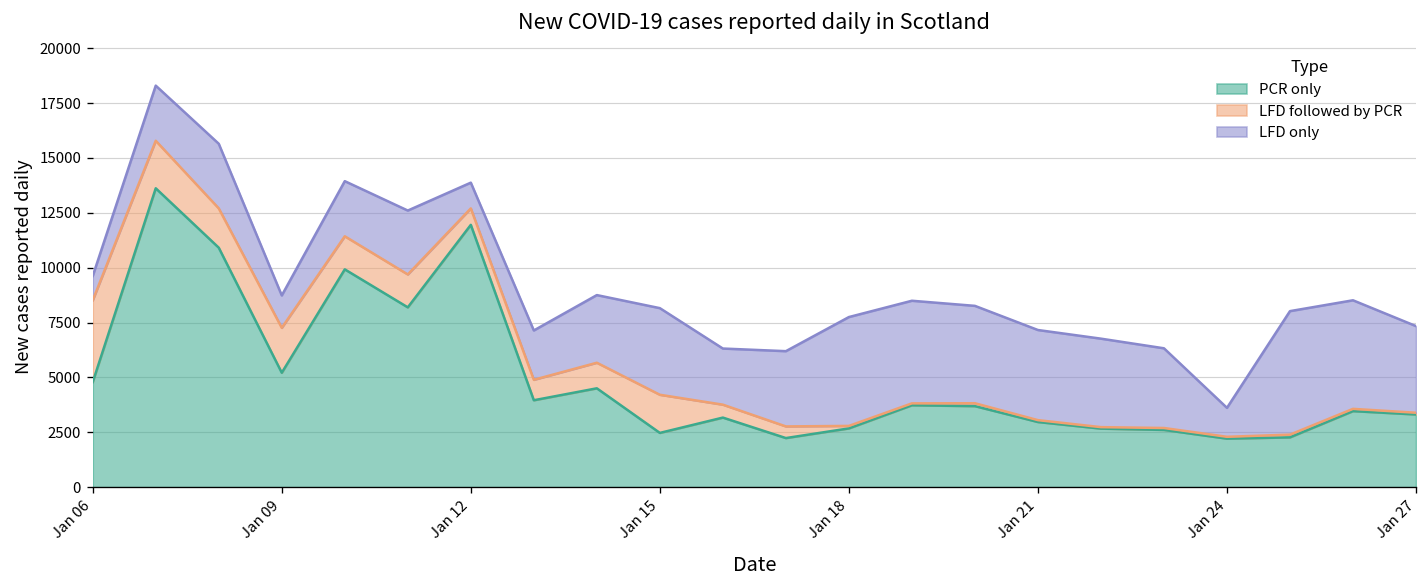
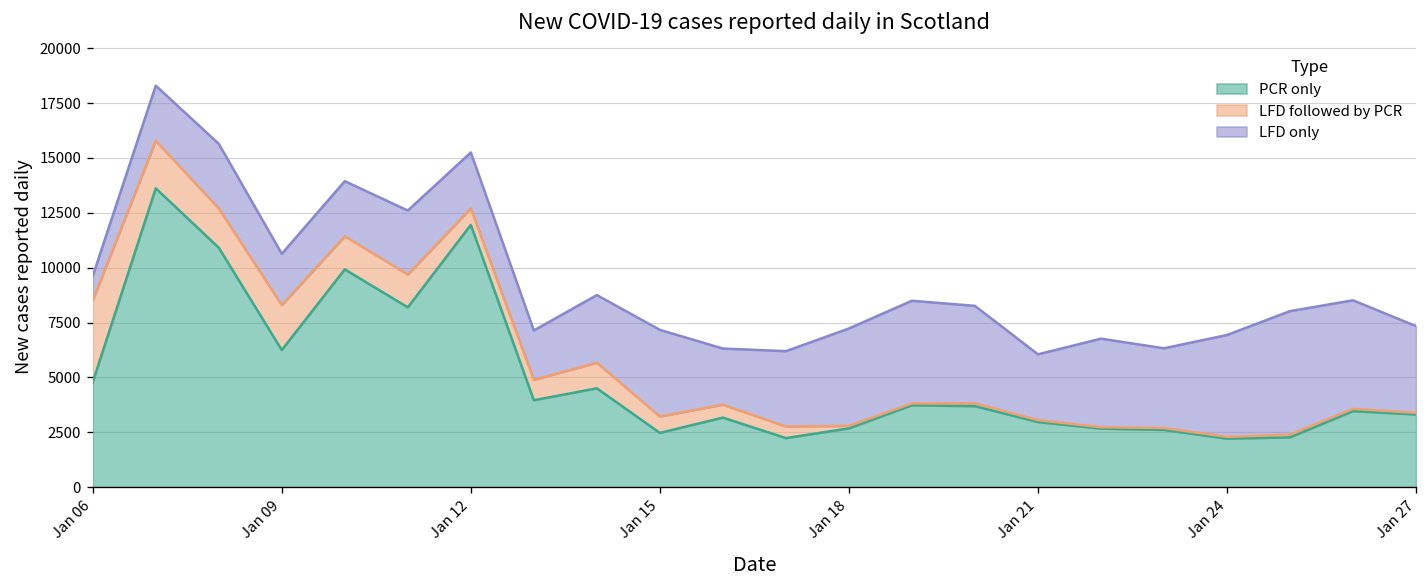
PCR only, Jan 09: 5200 -> 6300
LFD only, Jan 09: 1500 -> 2300
LFD only, Jan 12: 1200 -> 2600
LFD followed by PCR, Jan 15: 1700 -> 800
LFD only, Jan 18: 5000 -> 4400
LFD only, Jan 21: 4100 -> 3000
LFD only, Jan 24: 1300 -> 4600
